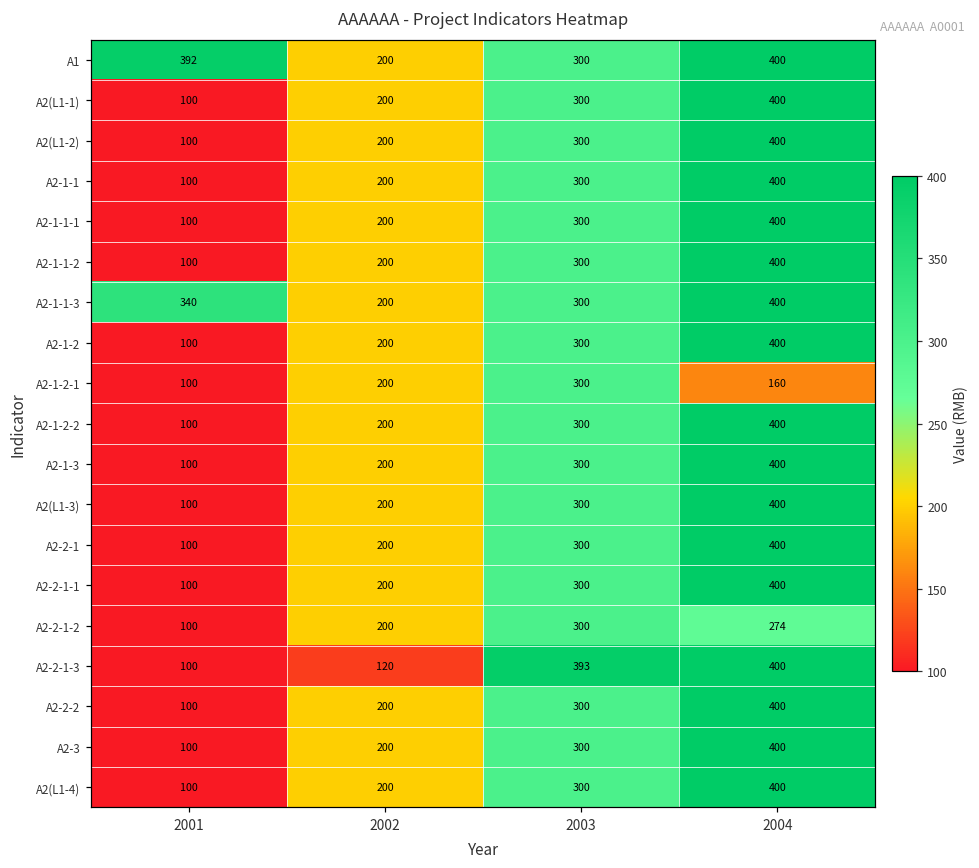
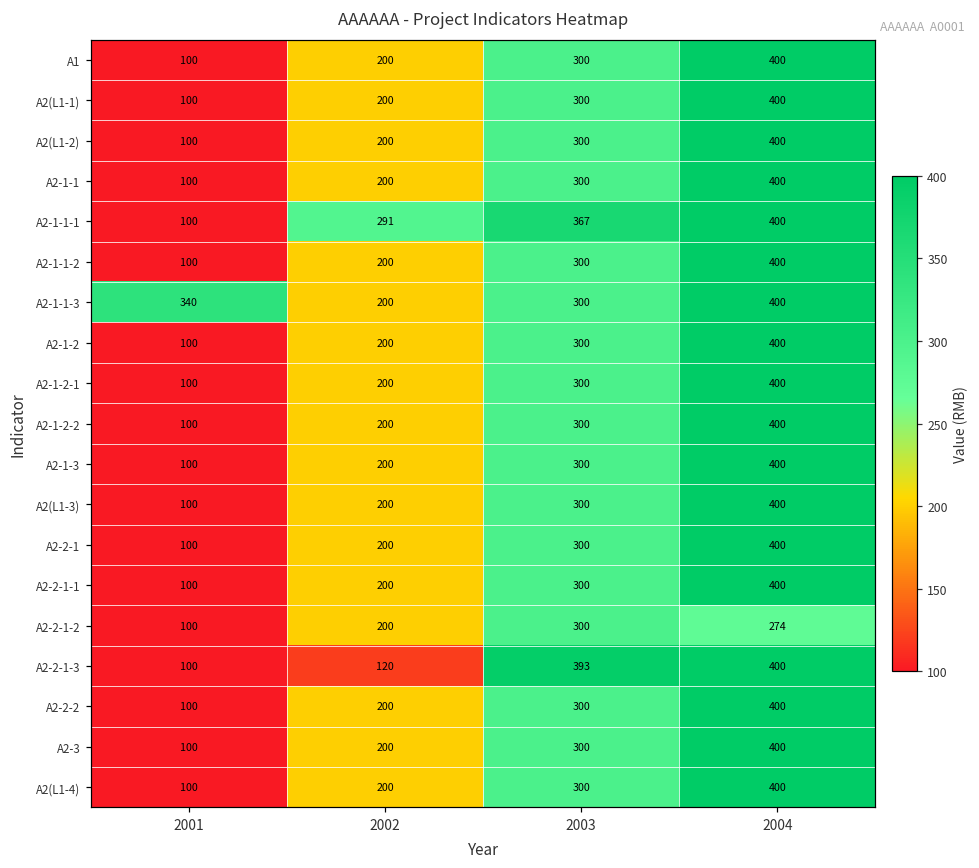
A1, 2001: 392 -> 100
A2-1-1-1, 2002: 200 -> 291
A2-1-1-1, 2003: 300 -> 367
A2-1-2-1, 2004: 160 -> 400
